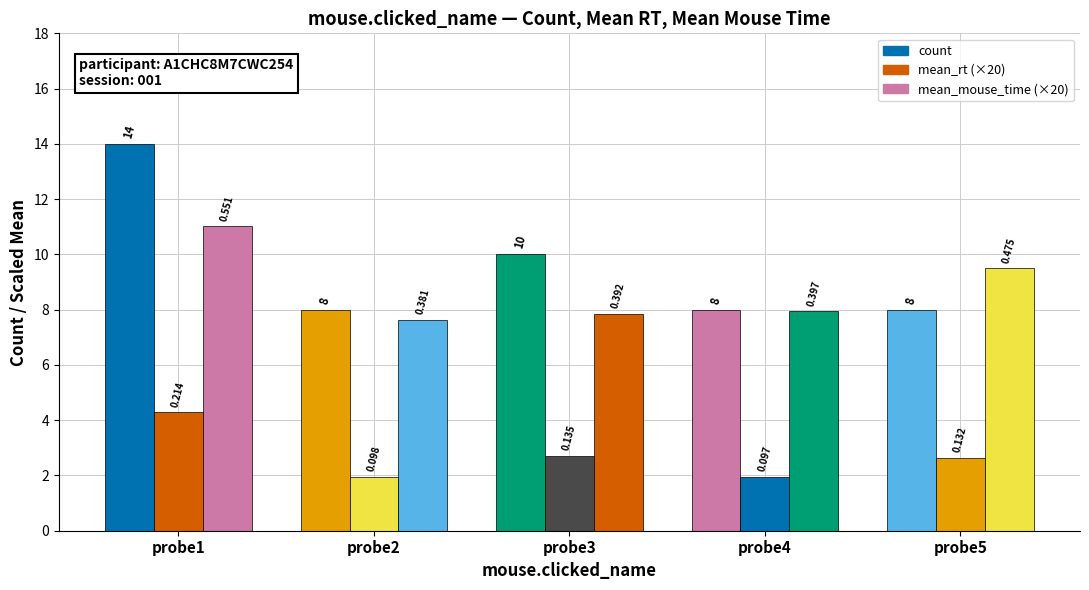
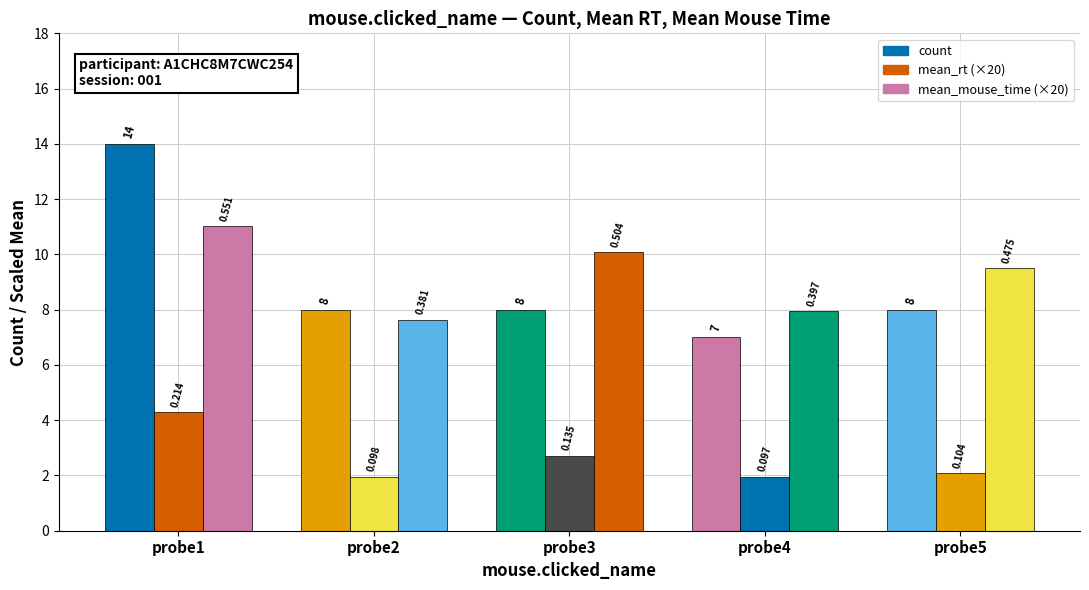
count, probe3: 10 -> 8
mean_mouse_time (×20), probe3: 0.392 -> 0.504
count, probe4: 8 -> 7
mean_rt (×20), probe5: 0.132 -> 0.104
